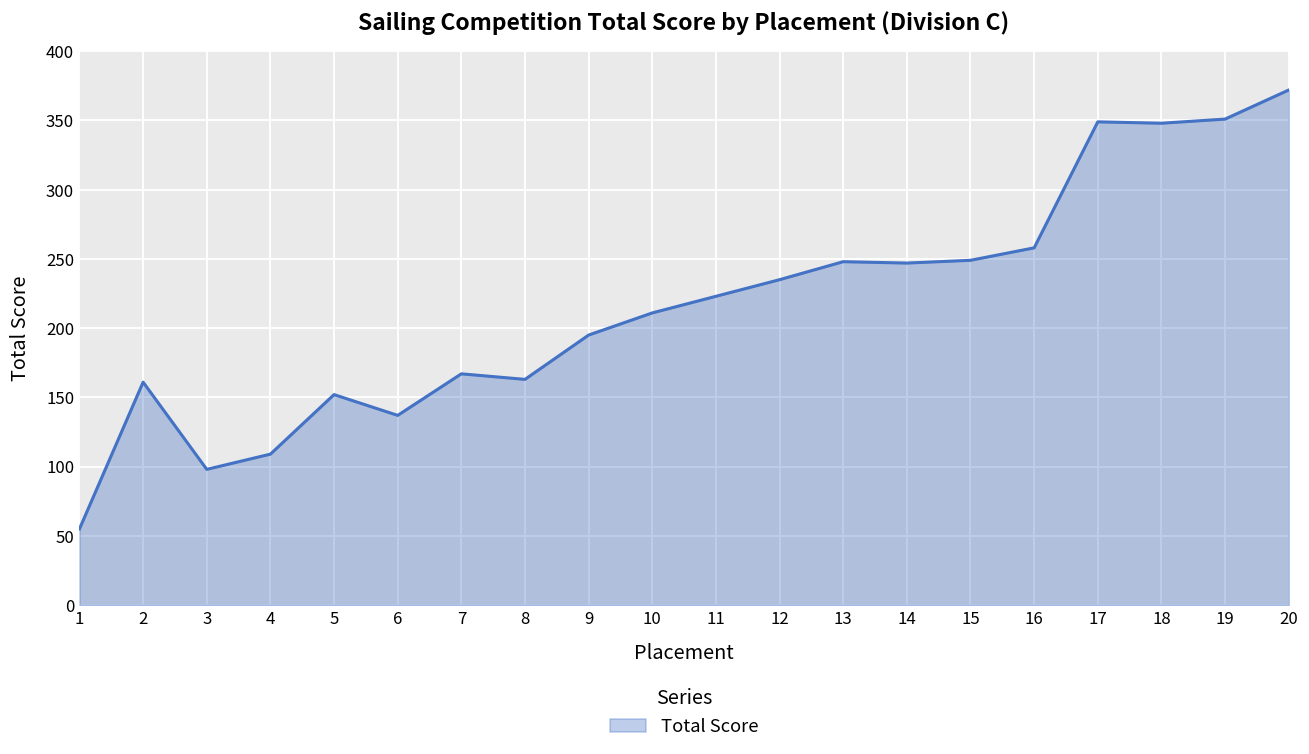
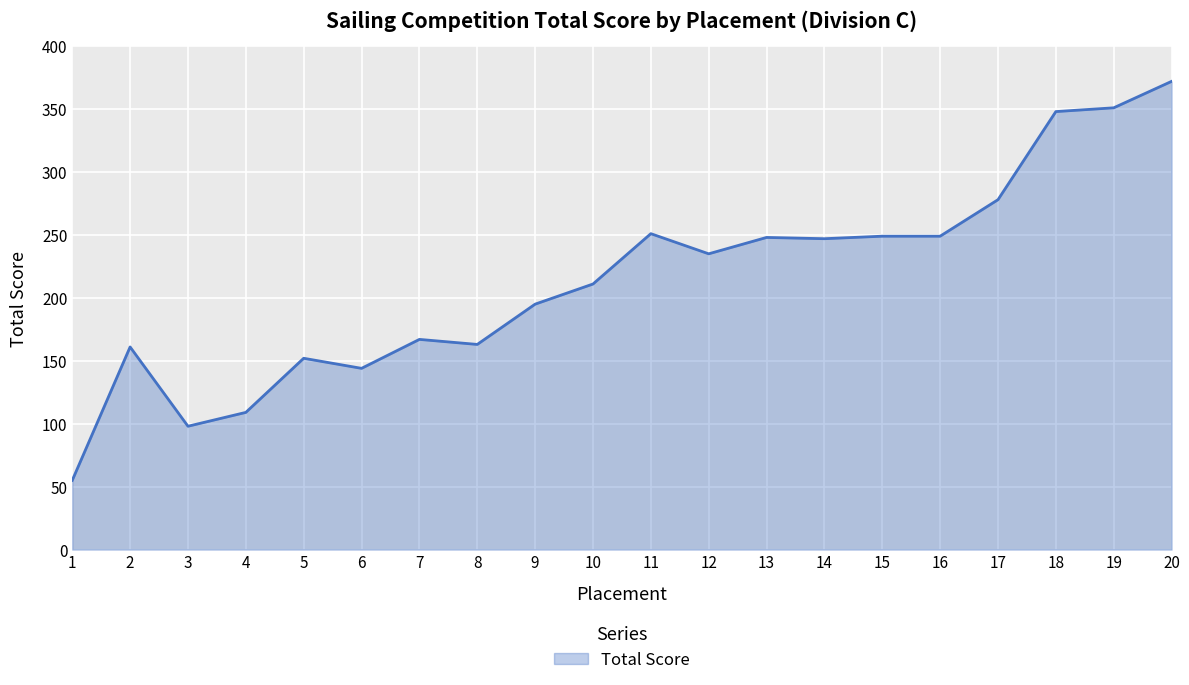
6: 137 -> 144
11: 223 -> 251
16: 258 -> 249
17: 349 -> 278
